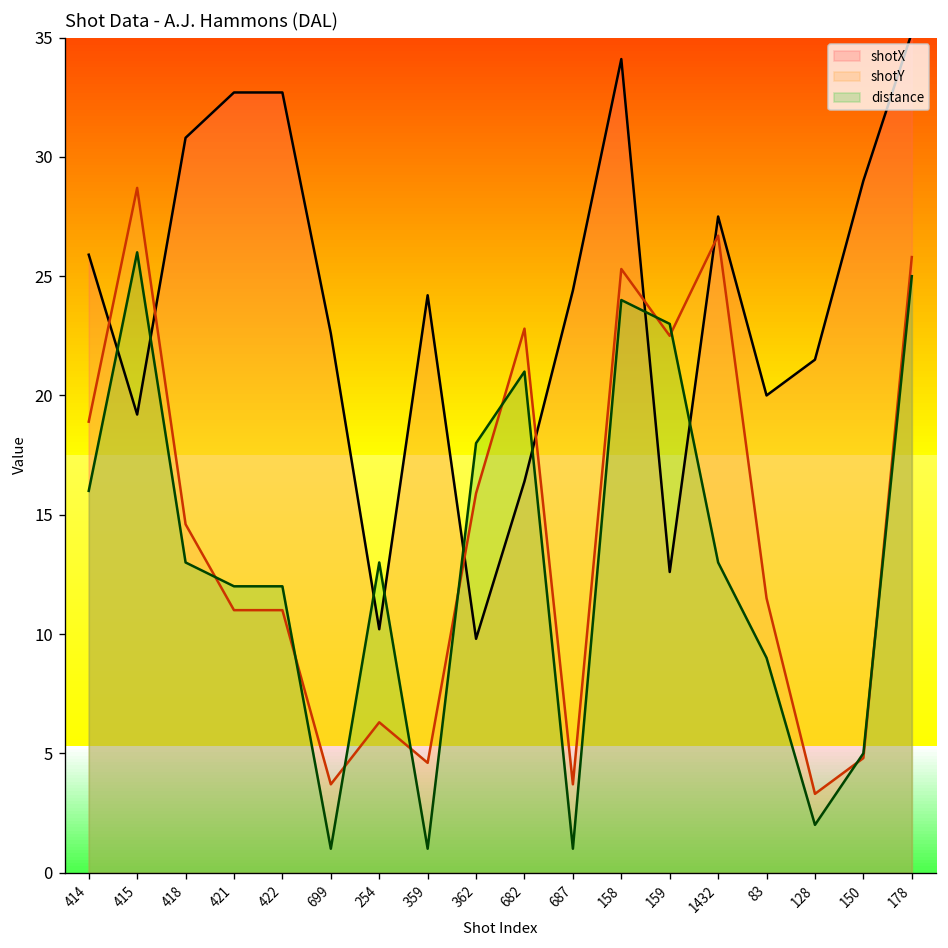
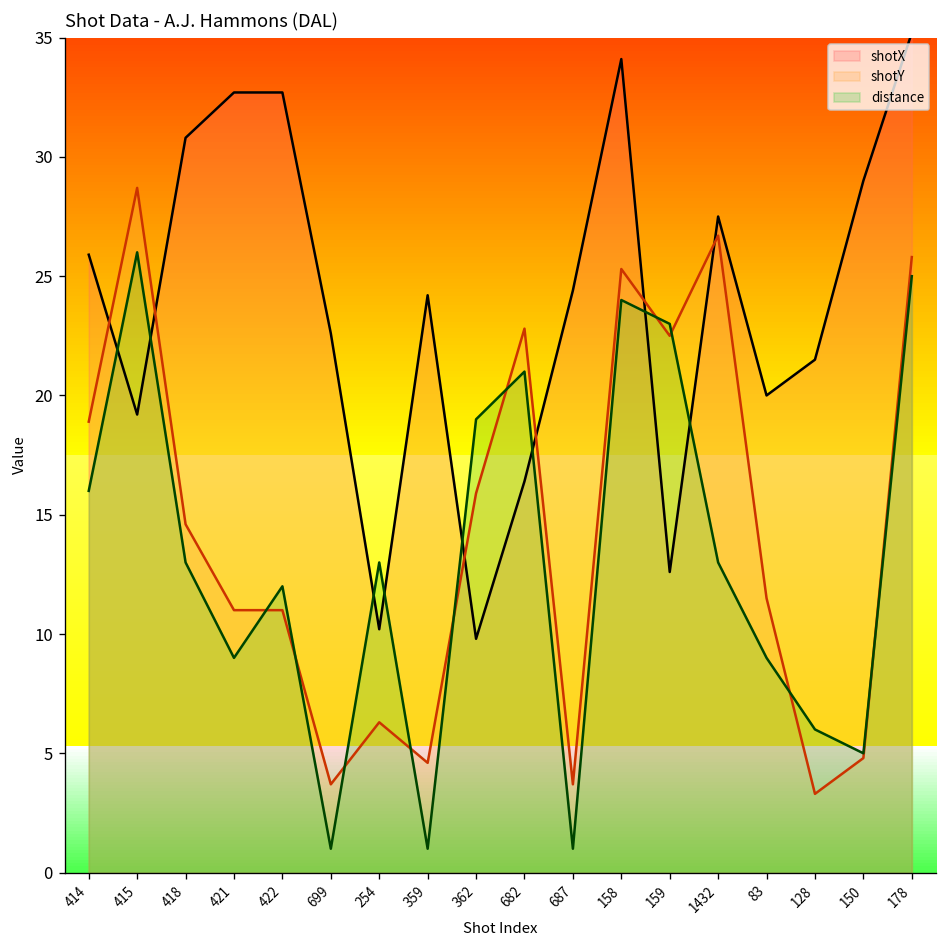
distance, 421: 12 -> 9
distance, 362: 18 -> 19
distance, 128: 2 -> 6
